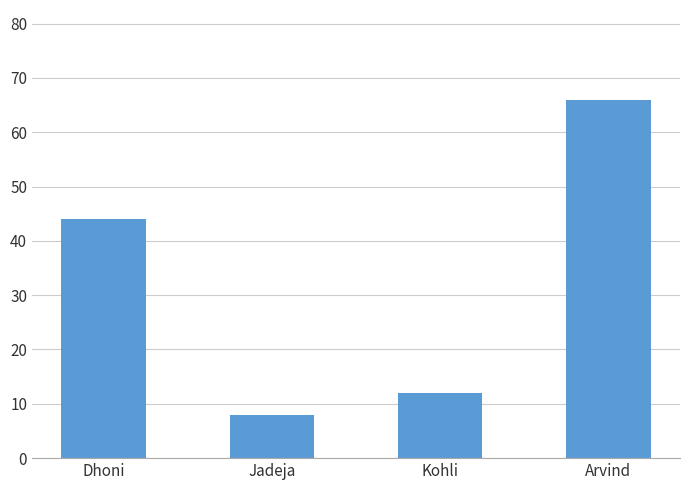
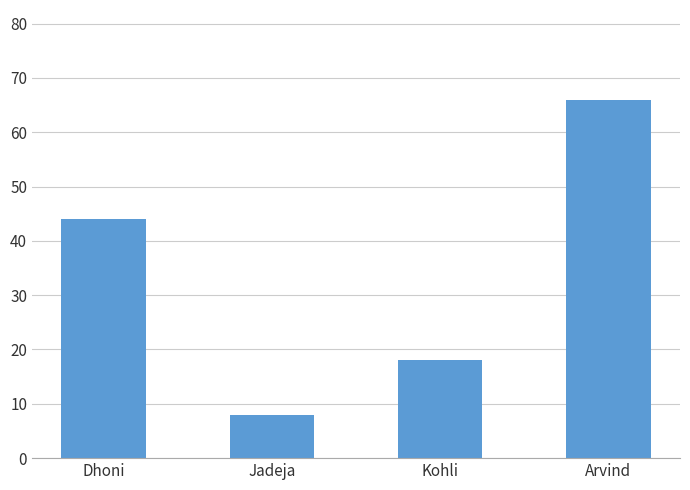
Kohli: 12 -> 18
